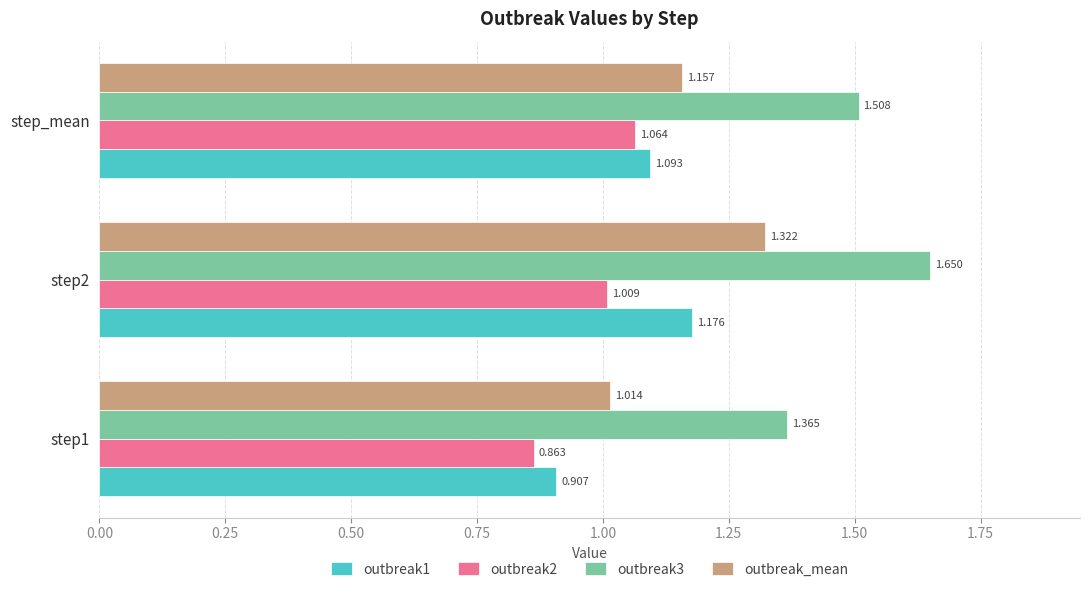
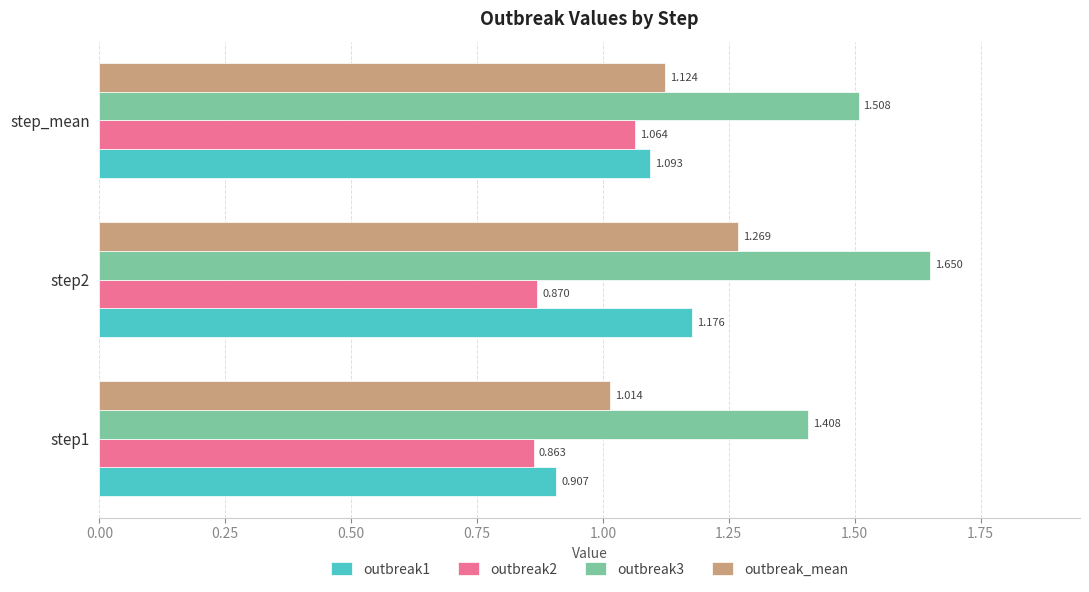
outbreak_mean, step_mean: 1.157 -> 1.124
outbreak_mean, step2: 1.322 -> 1.269
outbreak2, step2: 1.009 -> 0.870
outbreak3, step1: 1.365 -> 1.408
